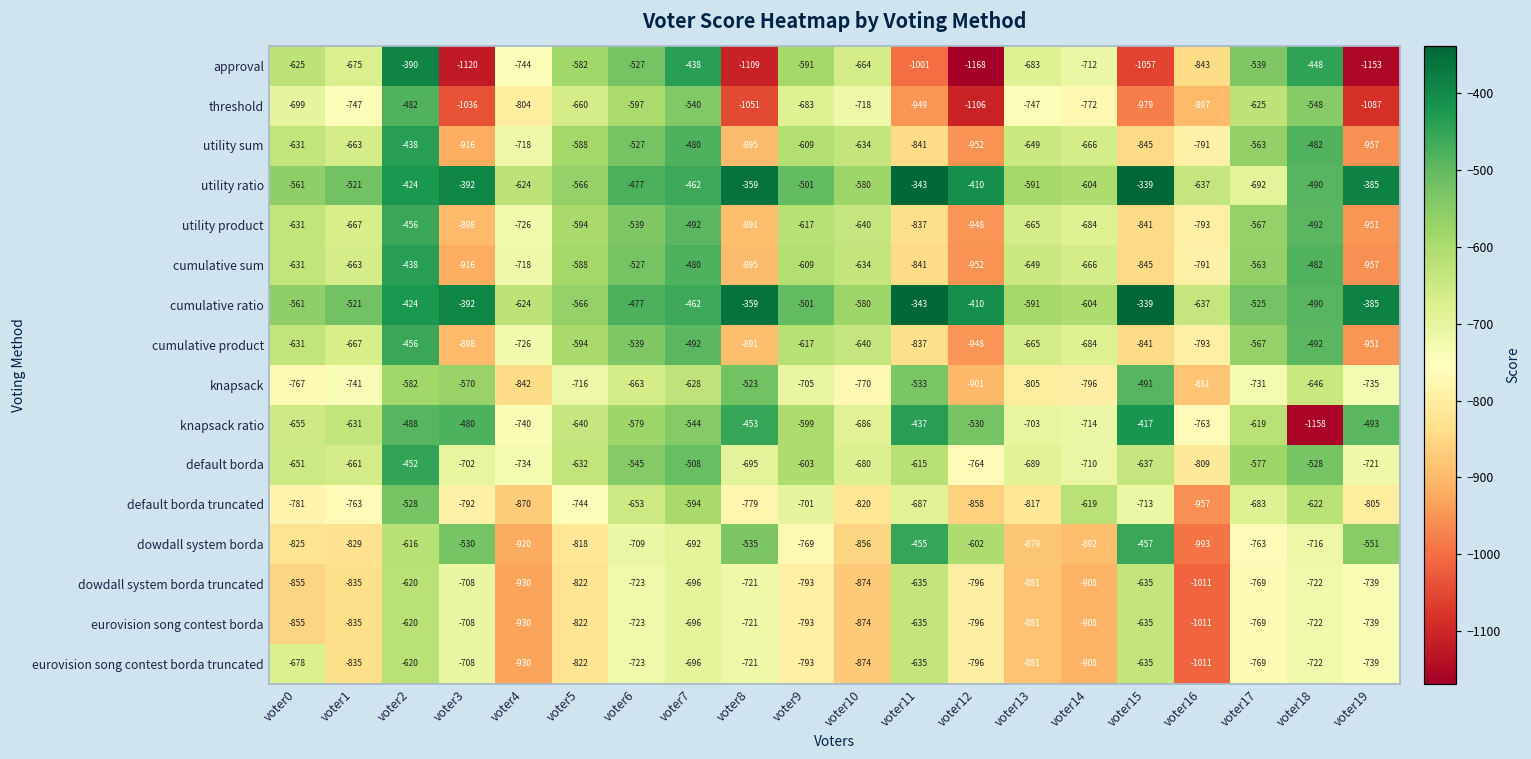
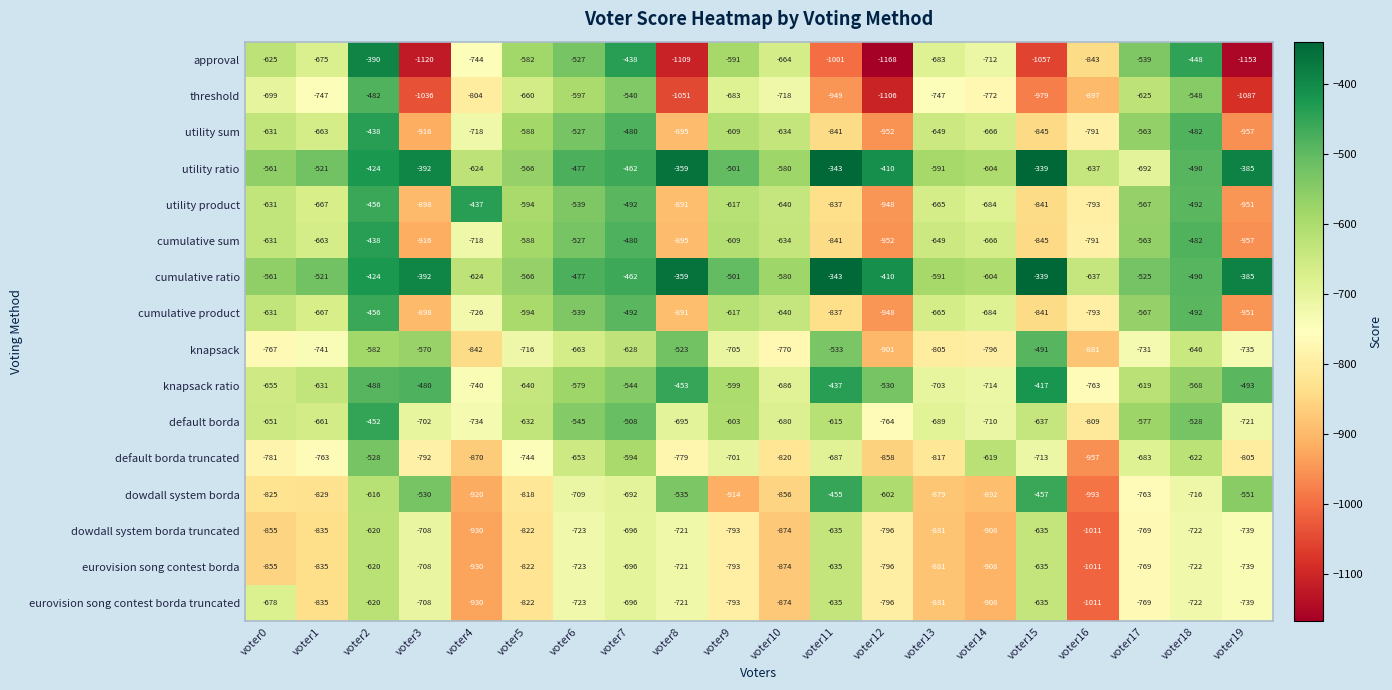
utility product, voter4: -726 -> -437
knapsack ratio, voter18: -1158 -> -568
dowdall system borda, voter9: -769 -> -914
